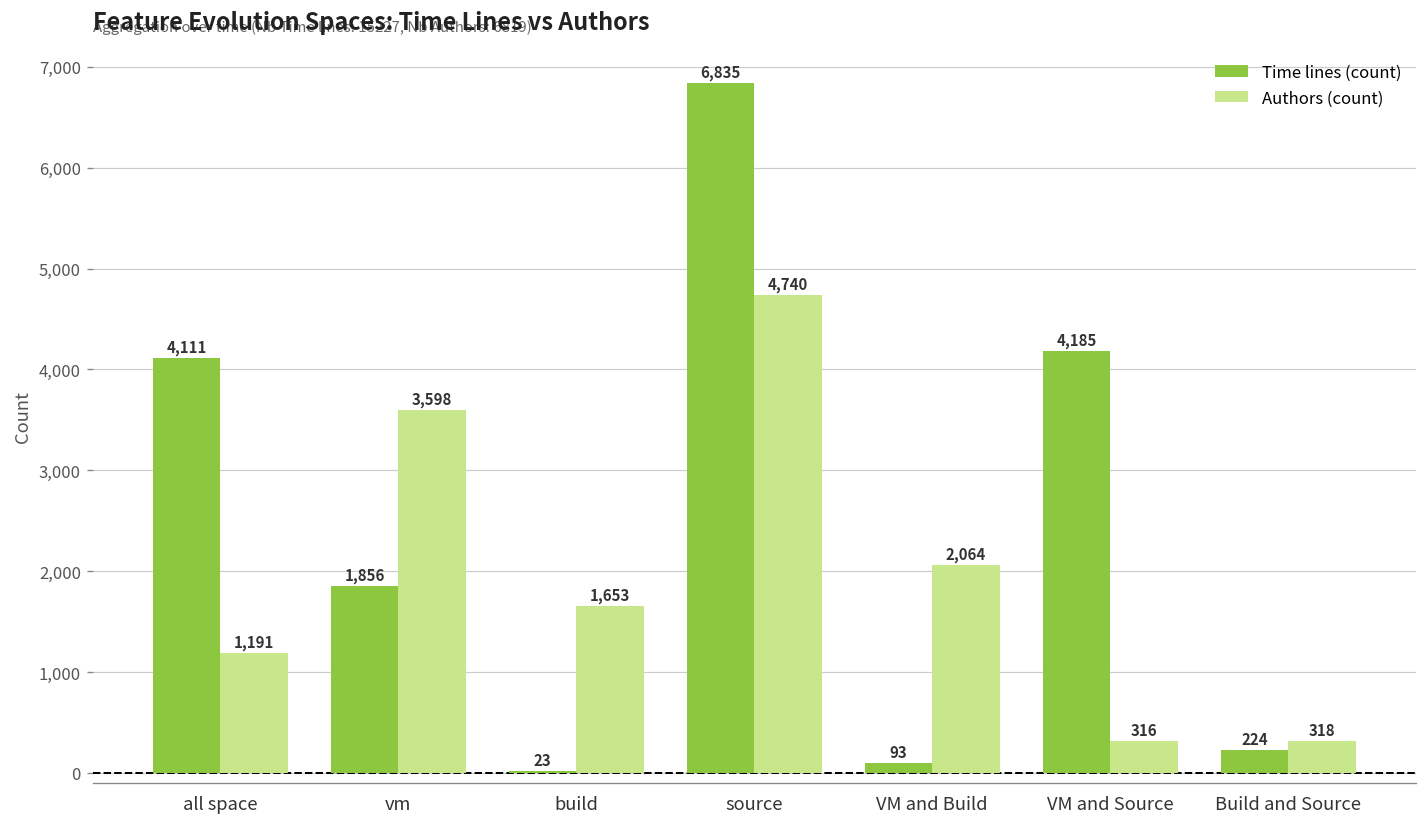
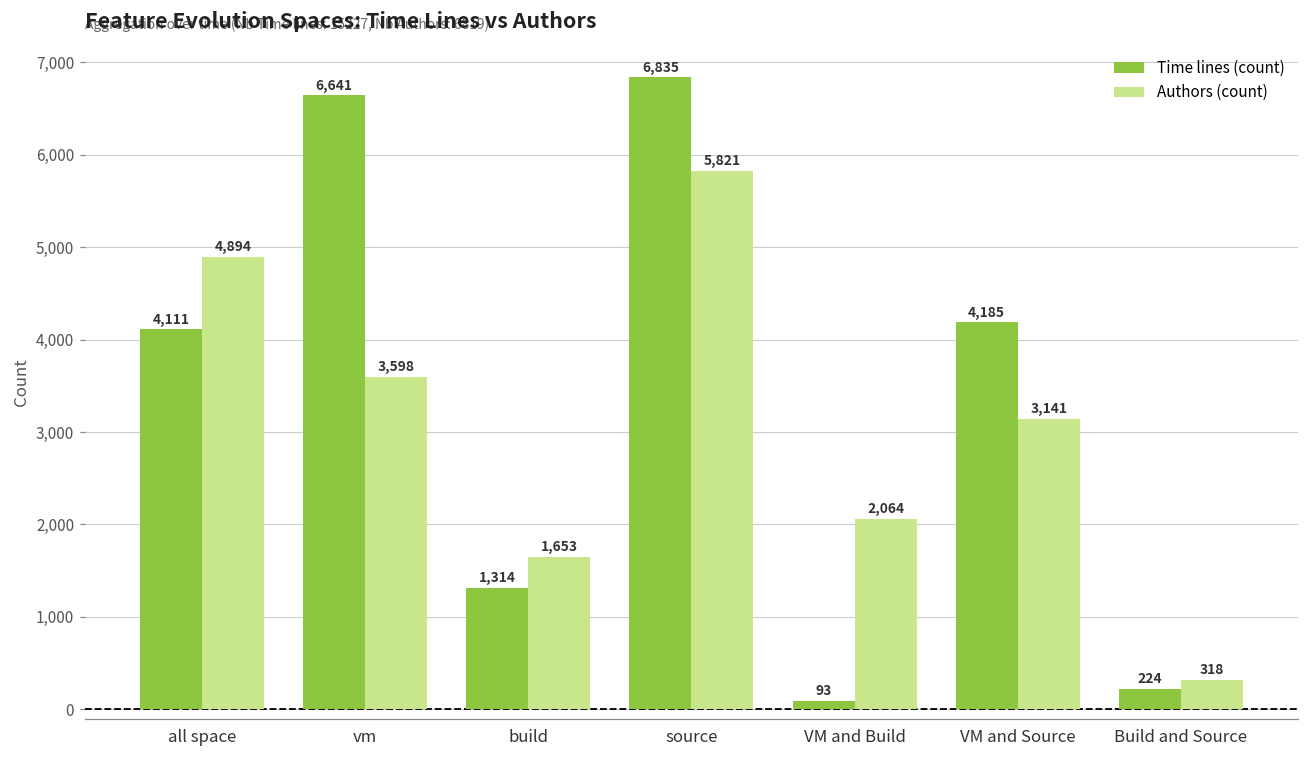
Authors (count), all space: 1,191 -> 4,894
Time lines (count), vm: 1,856 -> 6,641
Time lines (count), build: 23 -> 1,314
Authors (count), source: 4,740 -> 5,821
Authors (count), VM and Source: 316 -> 3,141
